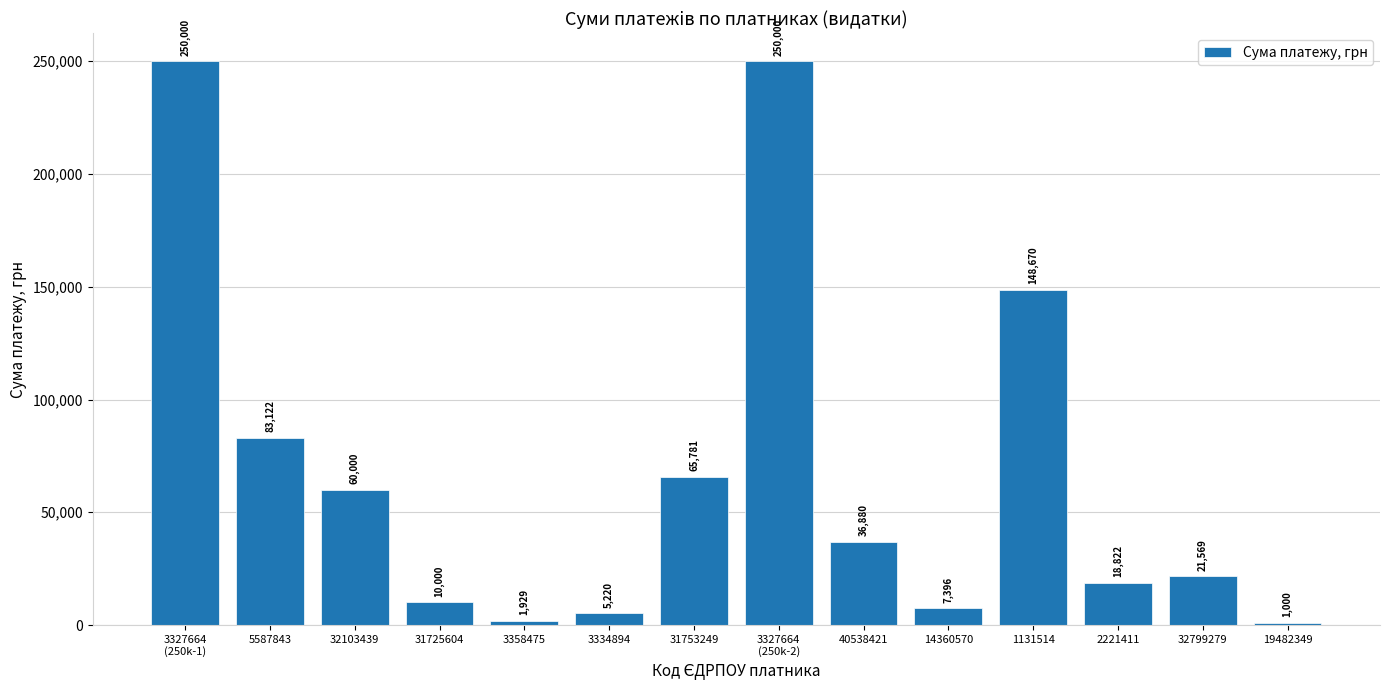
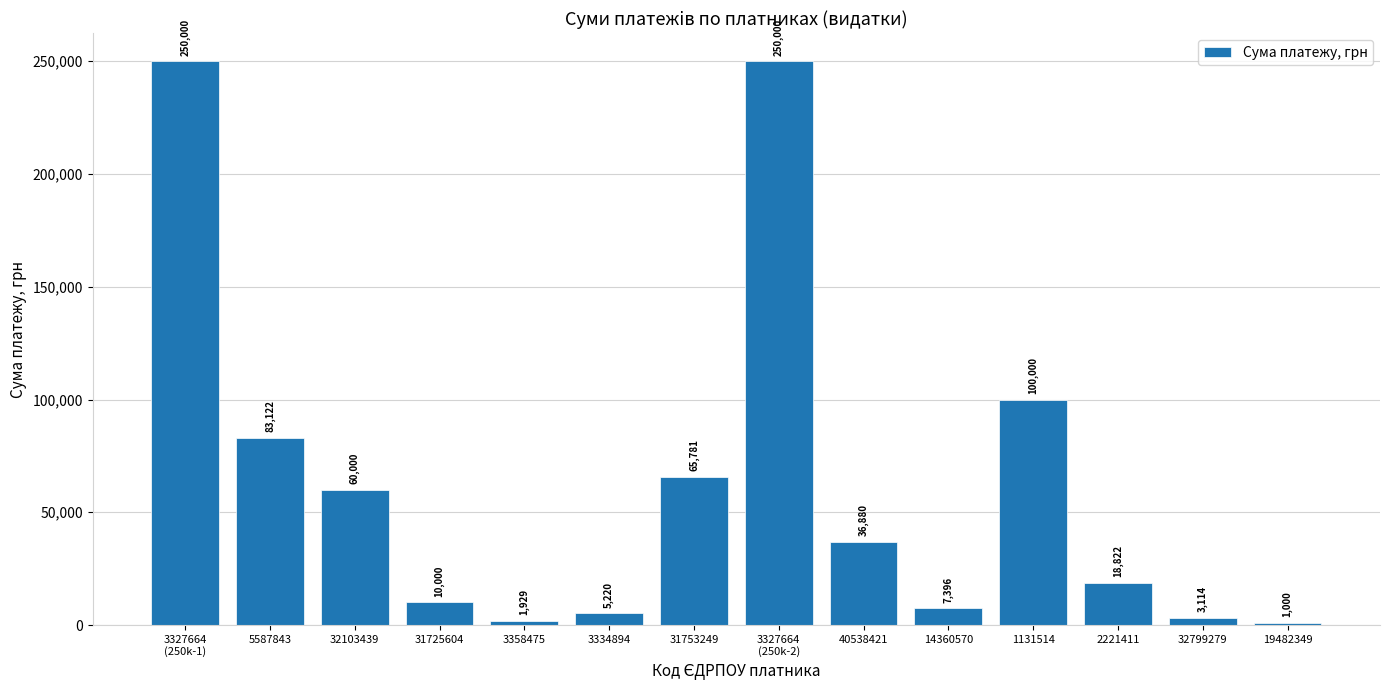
1131514: 148,670 -> 100,000
32799279: 21,569 -> 3,114
